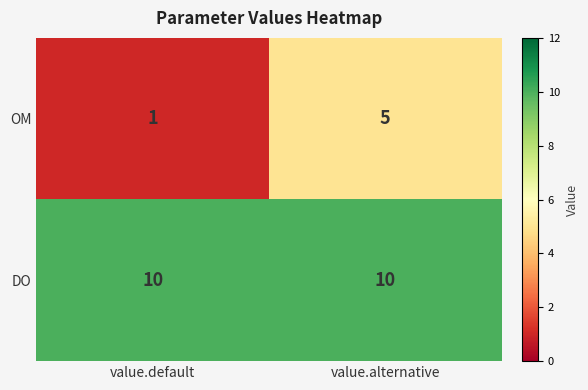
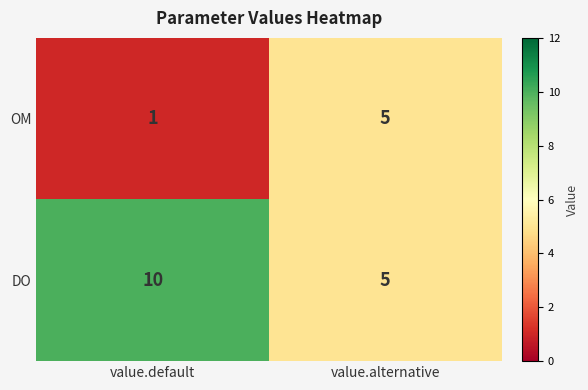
DO, value.alternative: 10 -> 5
